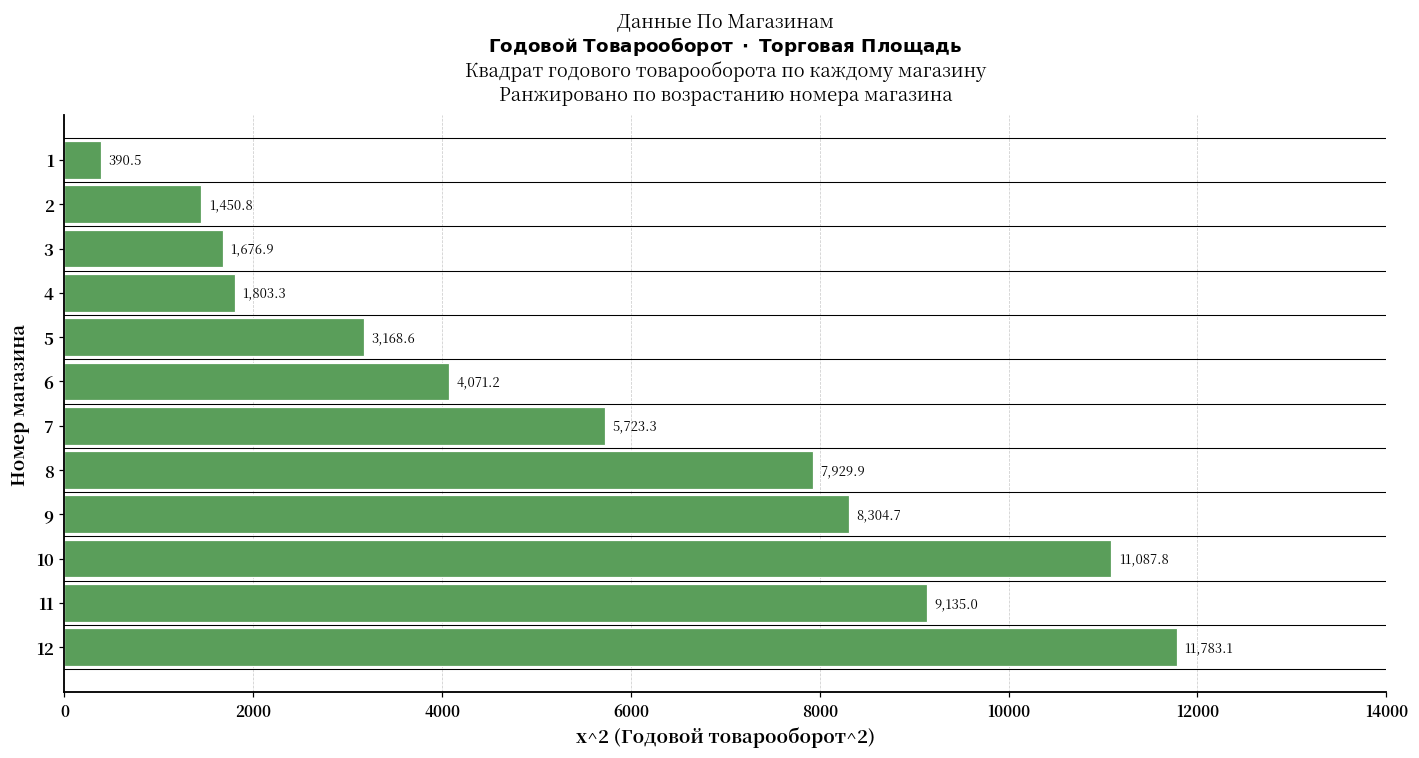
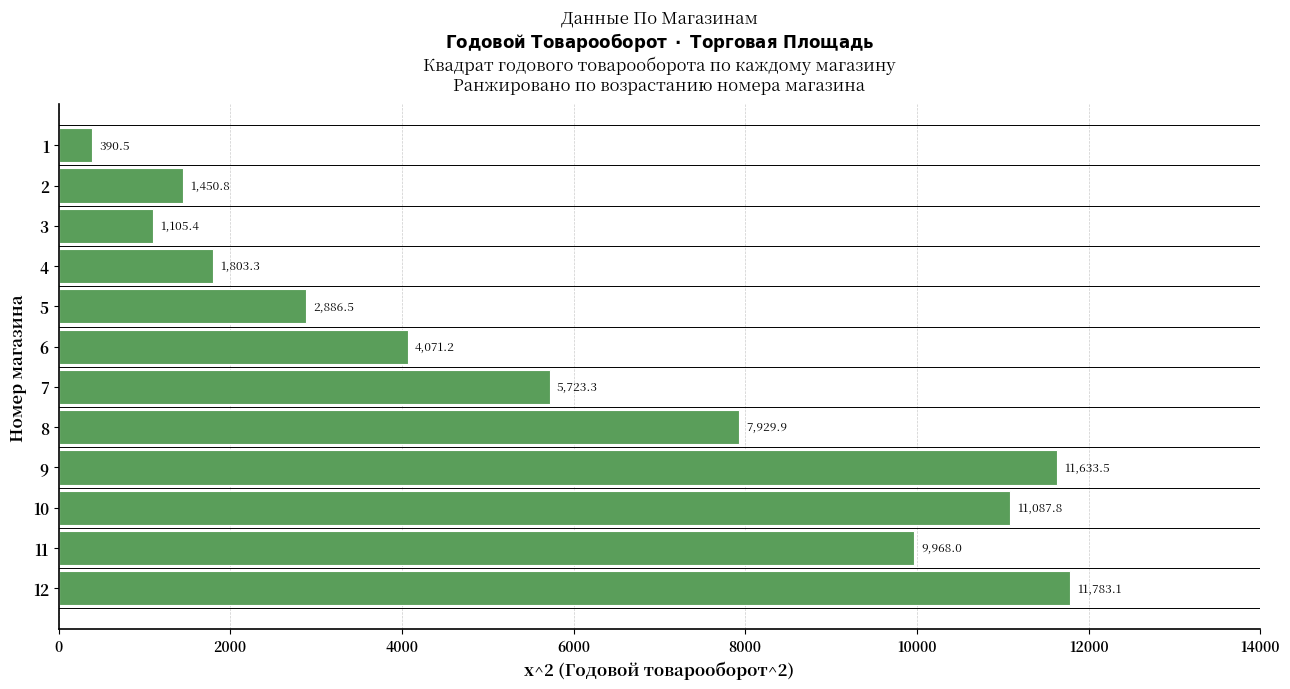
3: 1,676.9 -> 1,105.4
5: 3,168.6 -> 2,886.5
9: 8,304.7 -> 11,633.5
11: 9,135.0 -> 9,968.0
